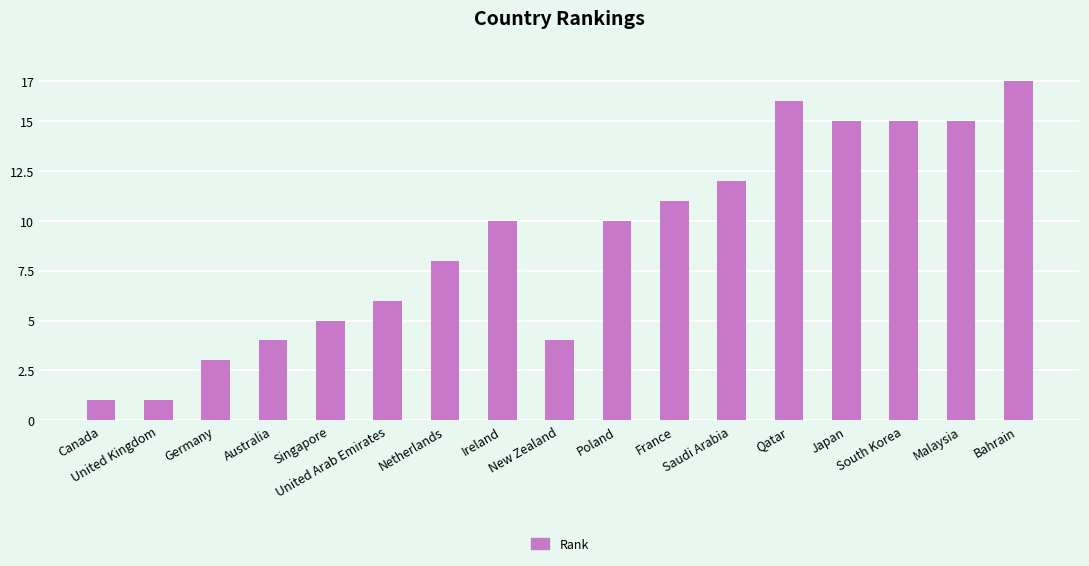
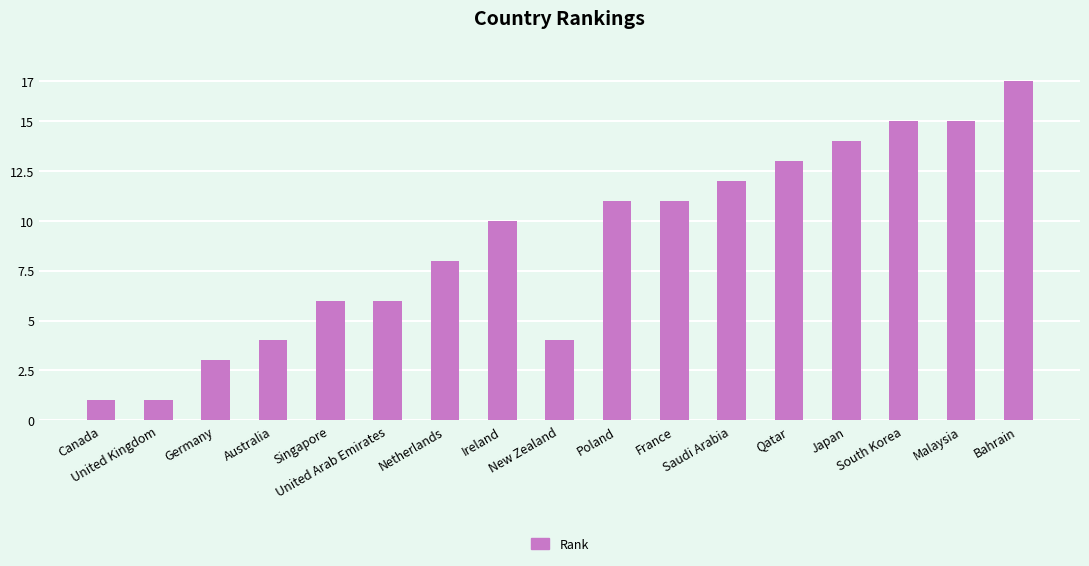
Singapore: 5 -> 6
Poland: 10 -> 11
Qatar: 16 -> 13
Japan: 15 -> 14
